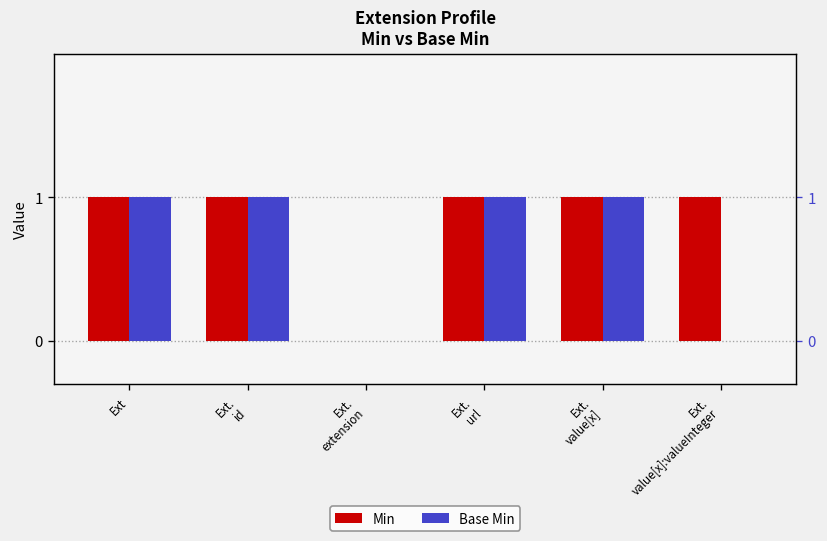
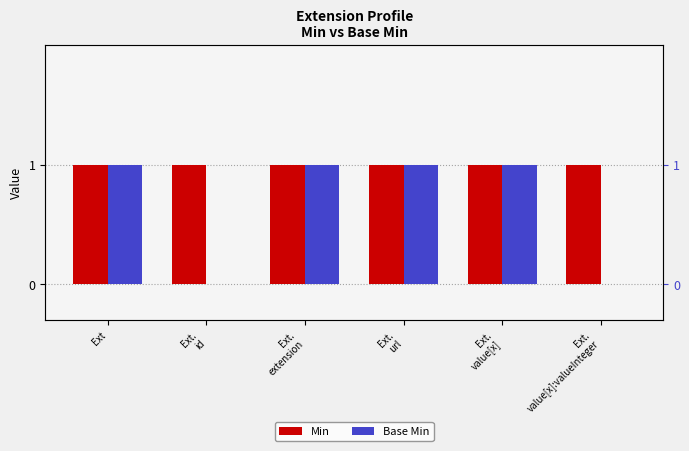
Base Min, Ext. id: 1 -> 0
Min, Ext. extension: 0 -> 1
Base Min, Ext. extension: 0 -> 1
